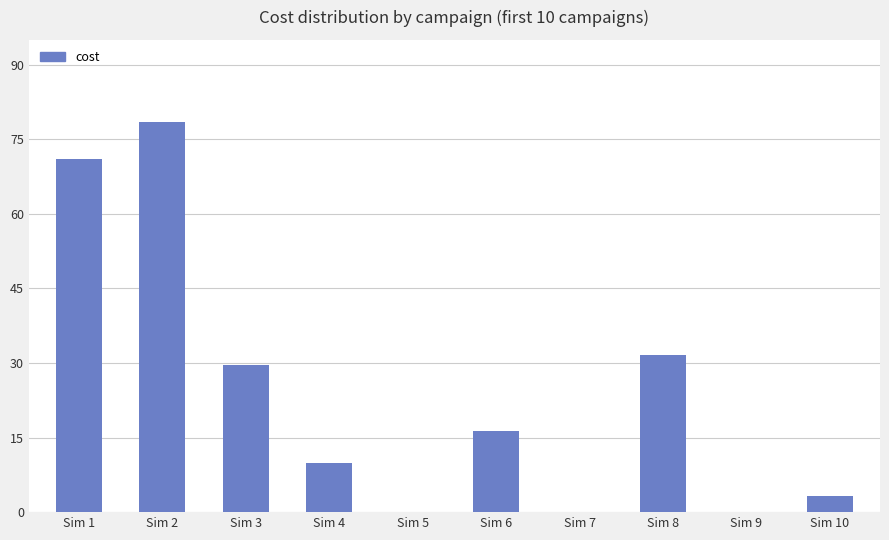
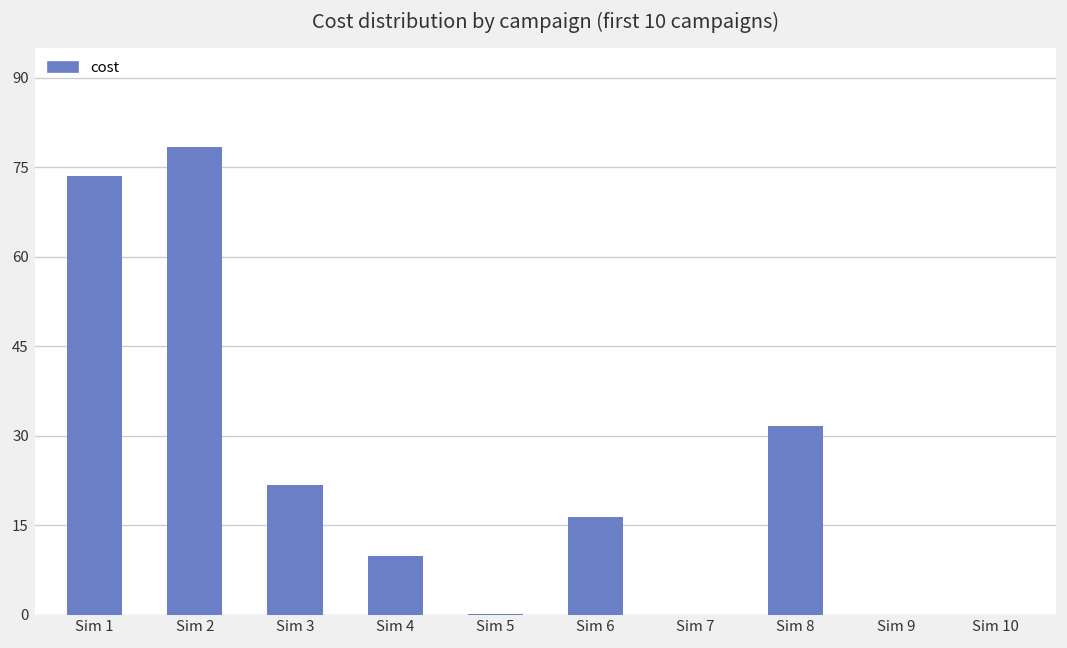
Sim 1: 71 -> 74
Sim 3: 30 -> 22
Sim 10: 3 -> 0
